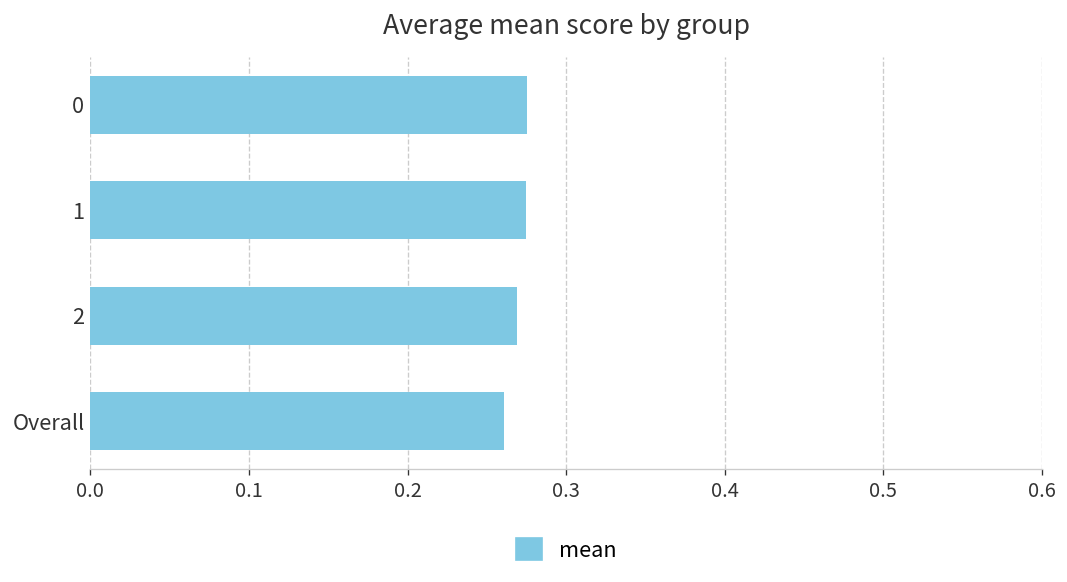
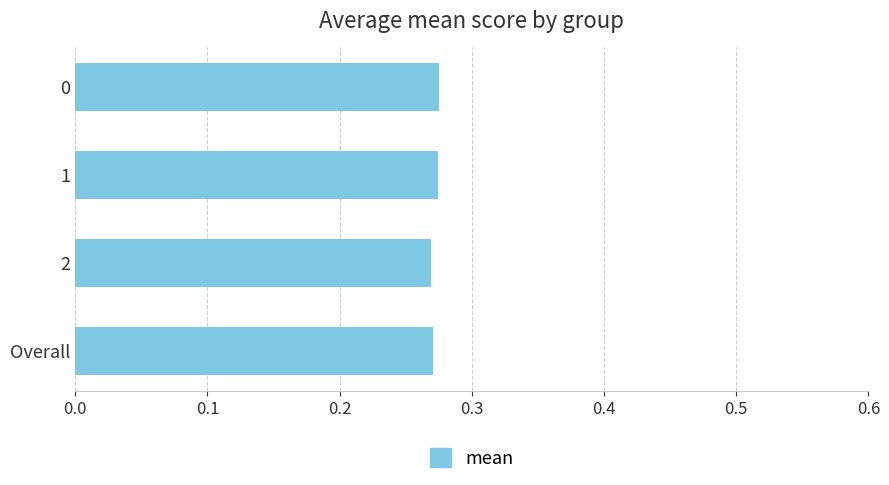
Overall: 0.261 -> 0.271
